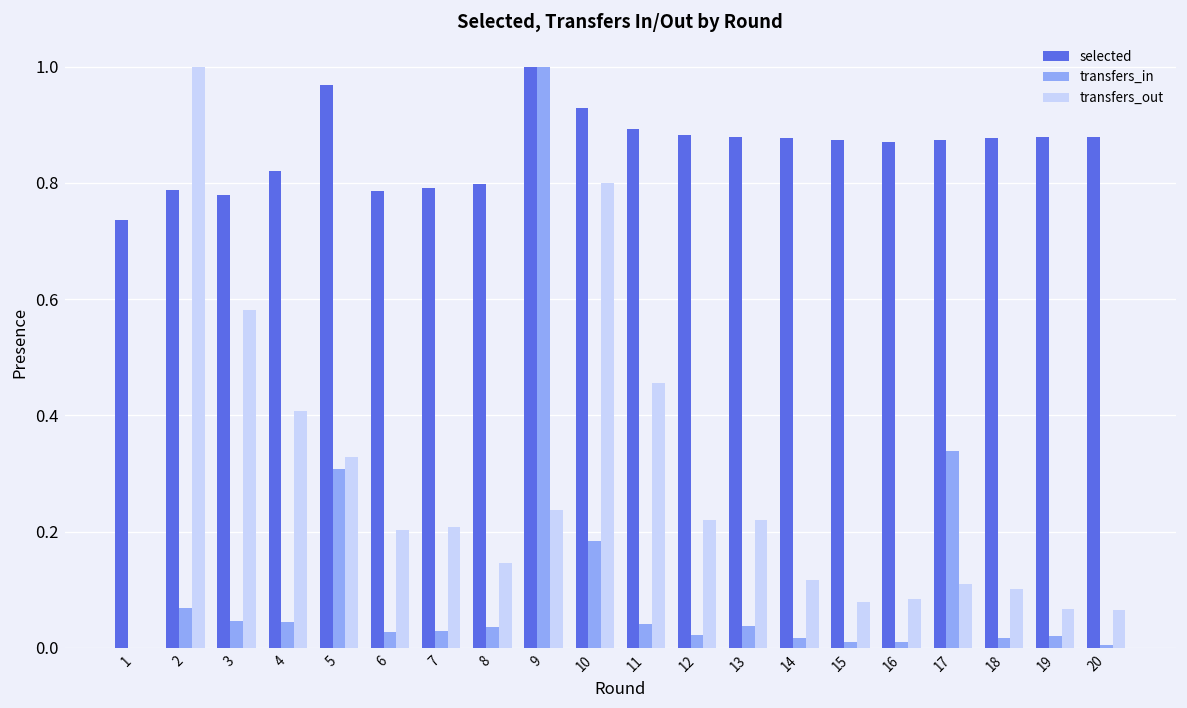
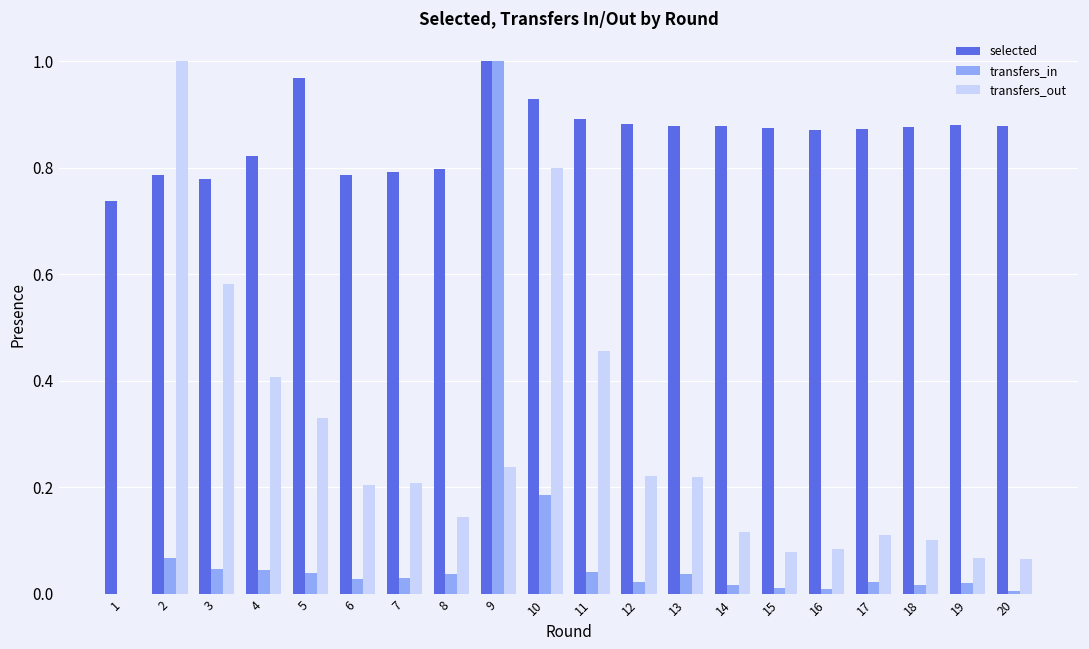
transfers_in, 5: 0.31 -> 0.04
transfers_in, 17: 0.34 -> 0.02
